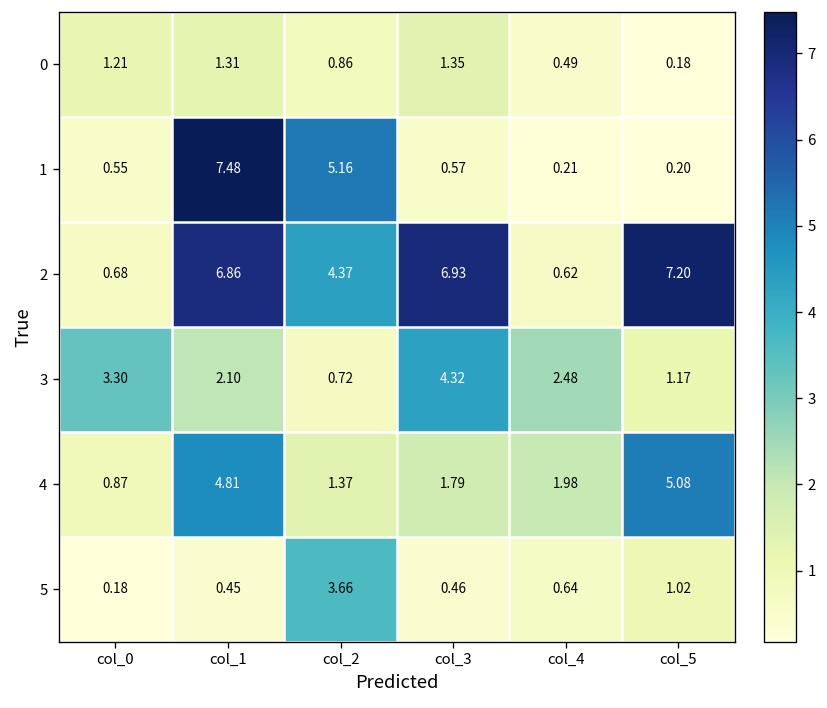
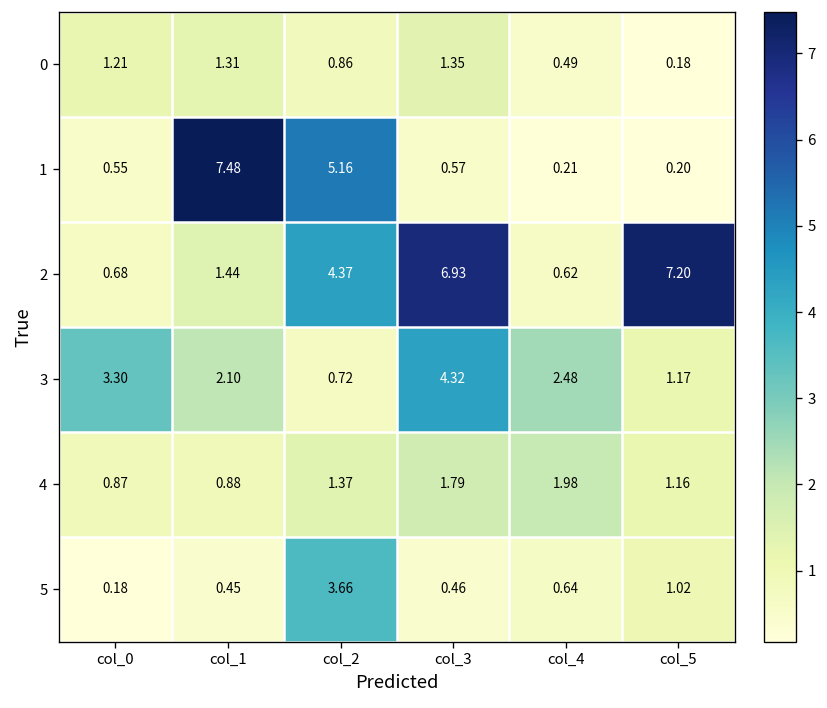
2, col_1: 6.86 -> 1.44
4, col_1: 4.81 -> 0.88
4, col_5: 5.08 -> 1.16
